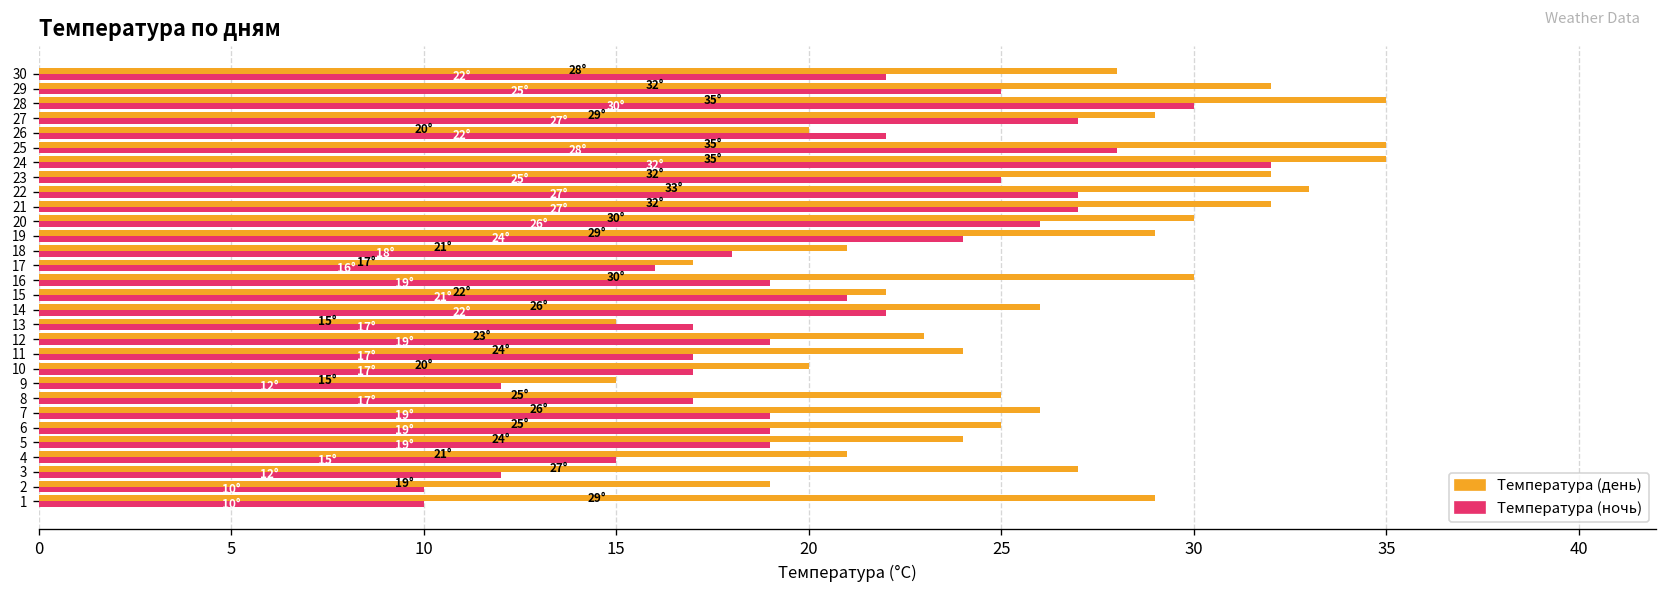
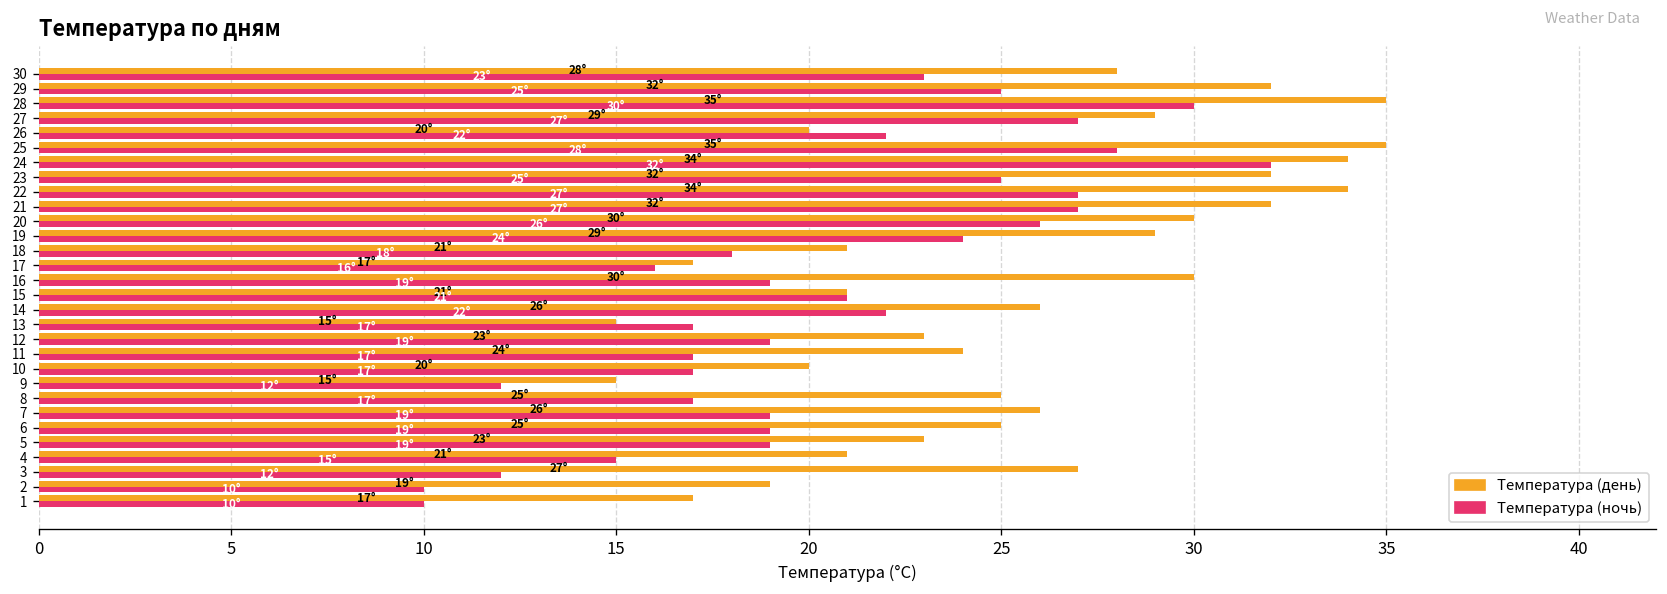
Температура (ночь), 30: 22° -> 23°
Температура (день), 24: 35° -> 34°
Температура (день), 22: 33° -> 34°
Температура (день), 15: 22° -> 21°
Температура (день), 5: 24° -> 23°
Температура (день), 1: 29° -> 17°
